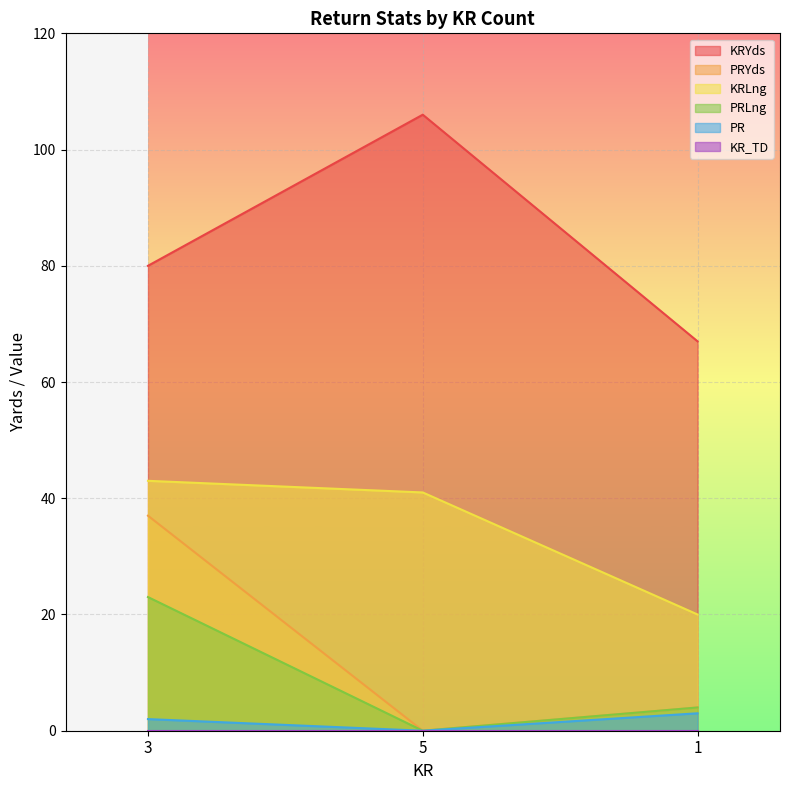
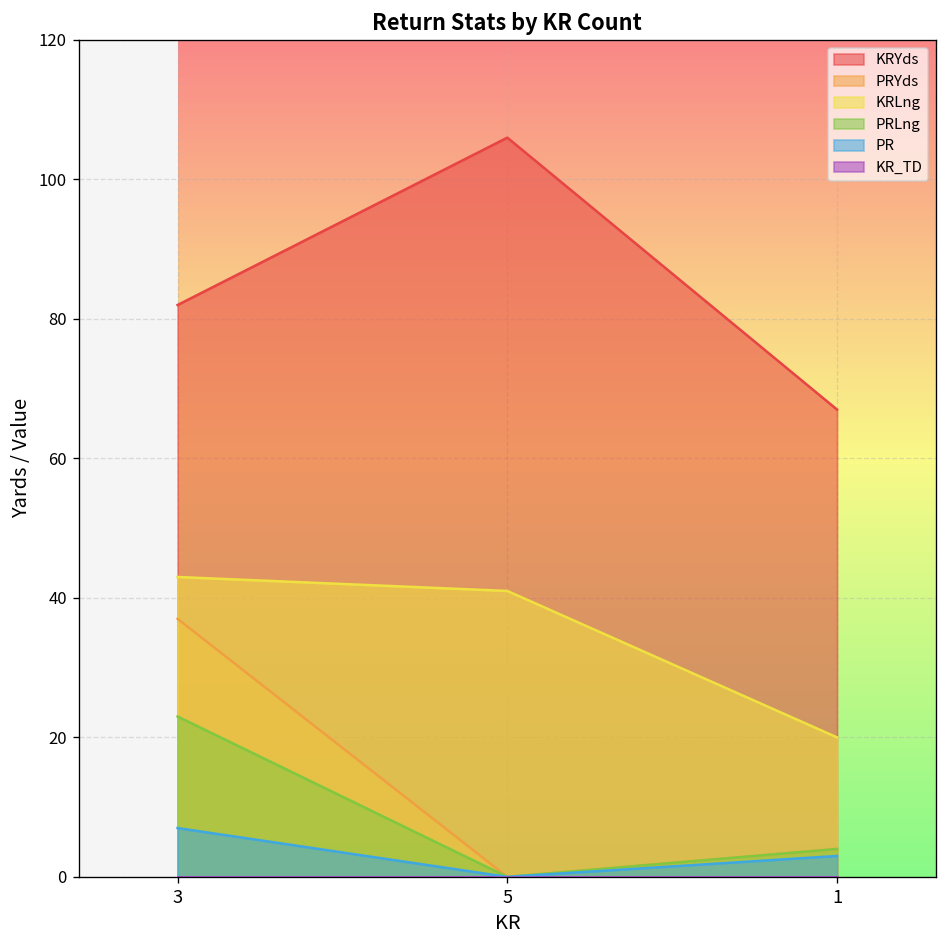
KRYds, 3: 80 -> 82
PR, 3: 2 -> 7
